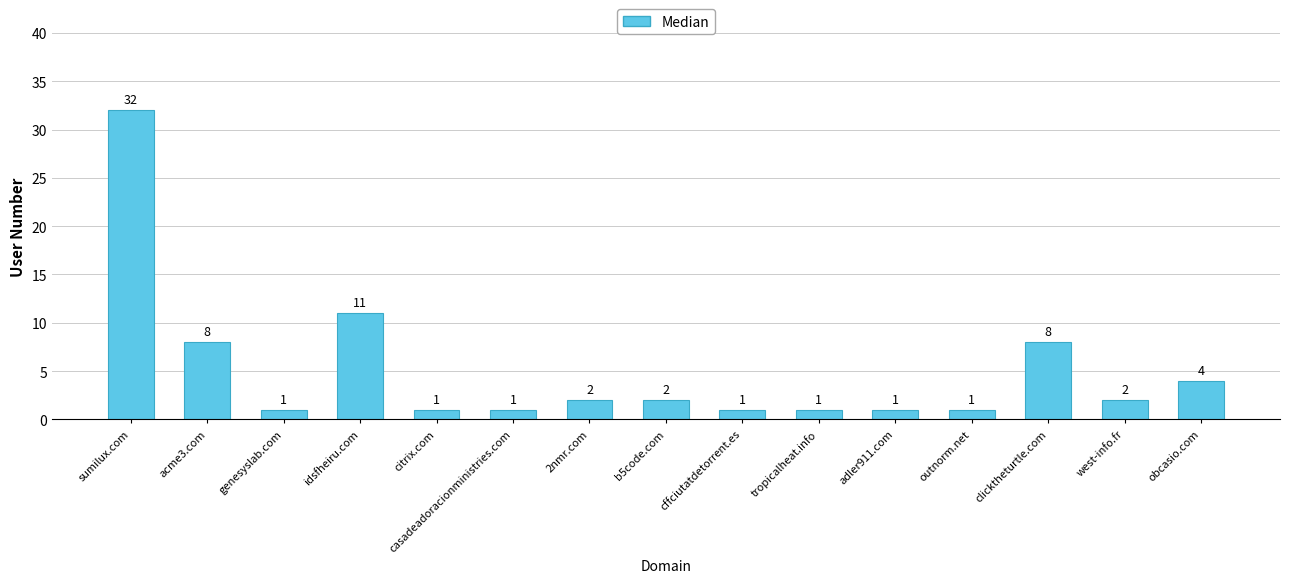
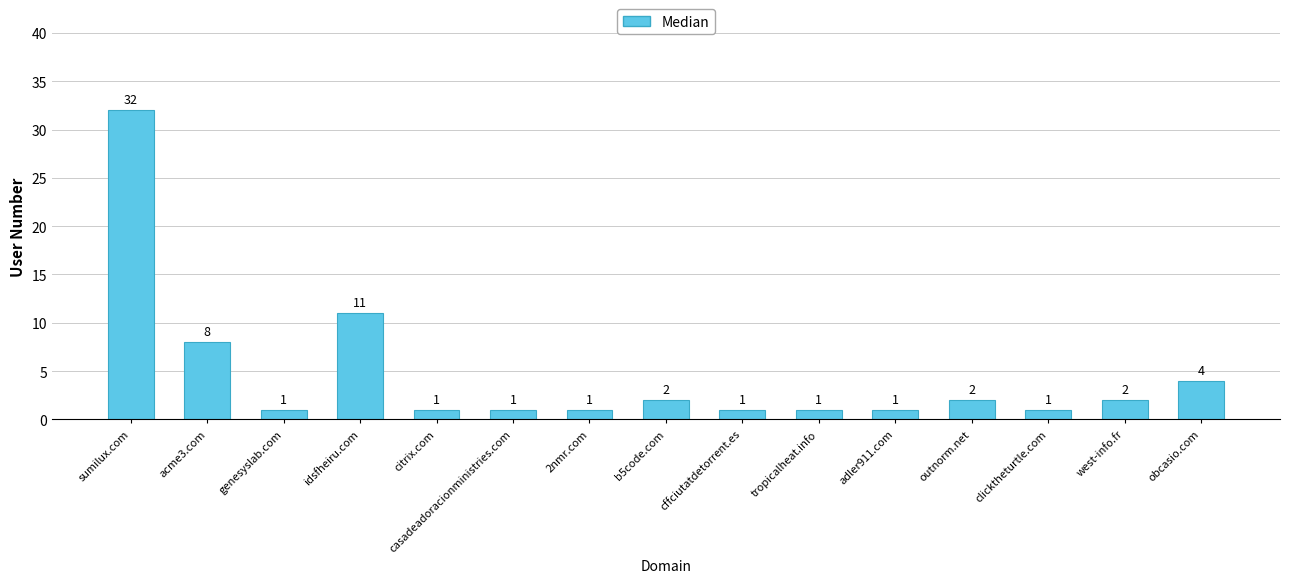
2nmr.com: 2 -> 1
outnorm.net: 1 -> 2
clicktheturtle.com: 8 -> 1
